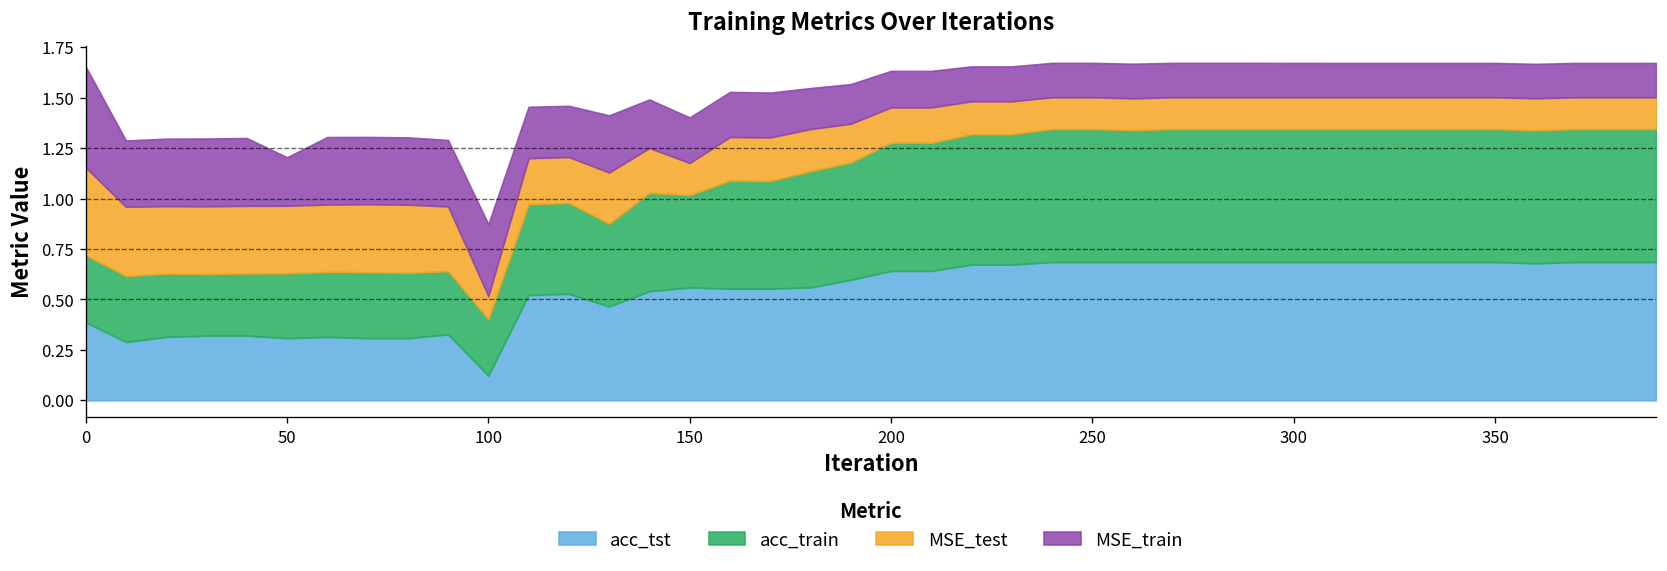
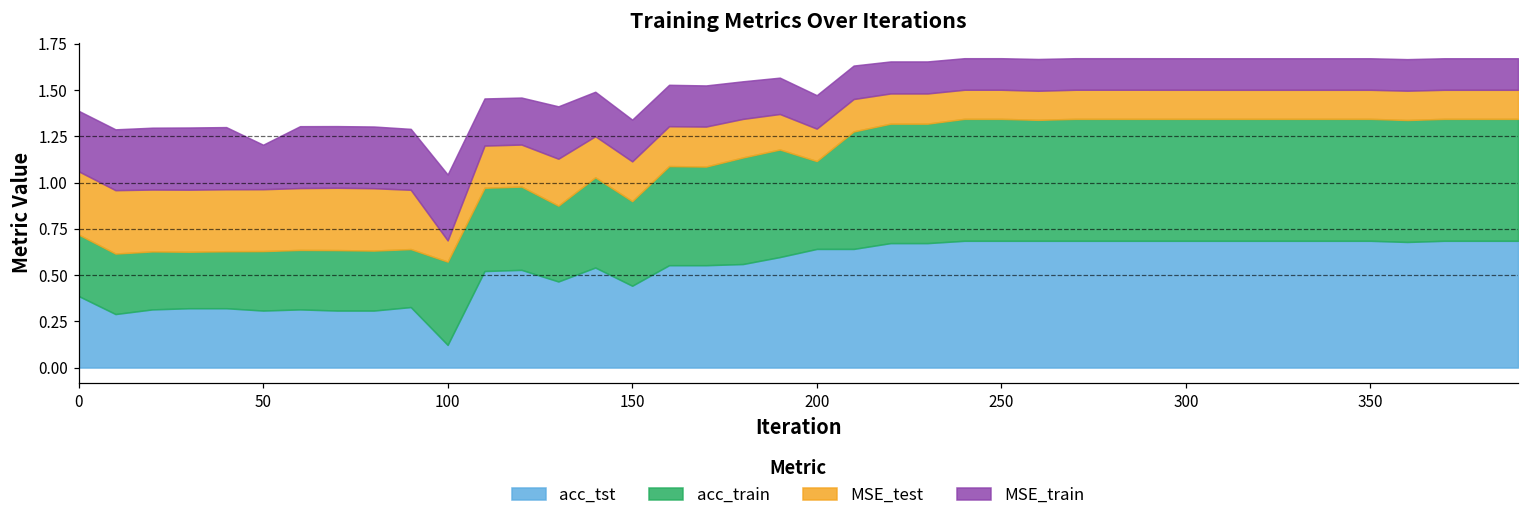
MSE_test, 0: 0.44 -> 0.34
MSE_train, 0: 0.50 -> 0.33
acc_train, 100: 0.28 -> 0.45
acc_tst, 150: 0.56 -> 0.44
MSE_test, 150: 0.16 -> 0.22
acc_train, 200: 0.64 -> 0.48
